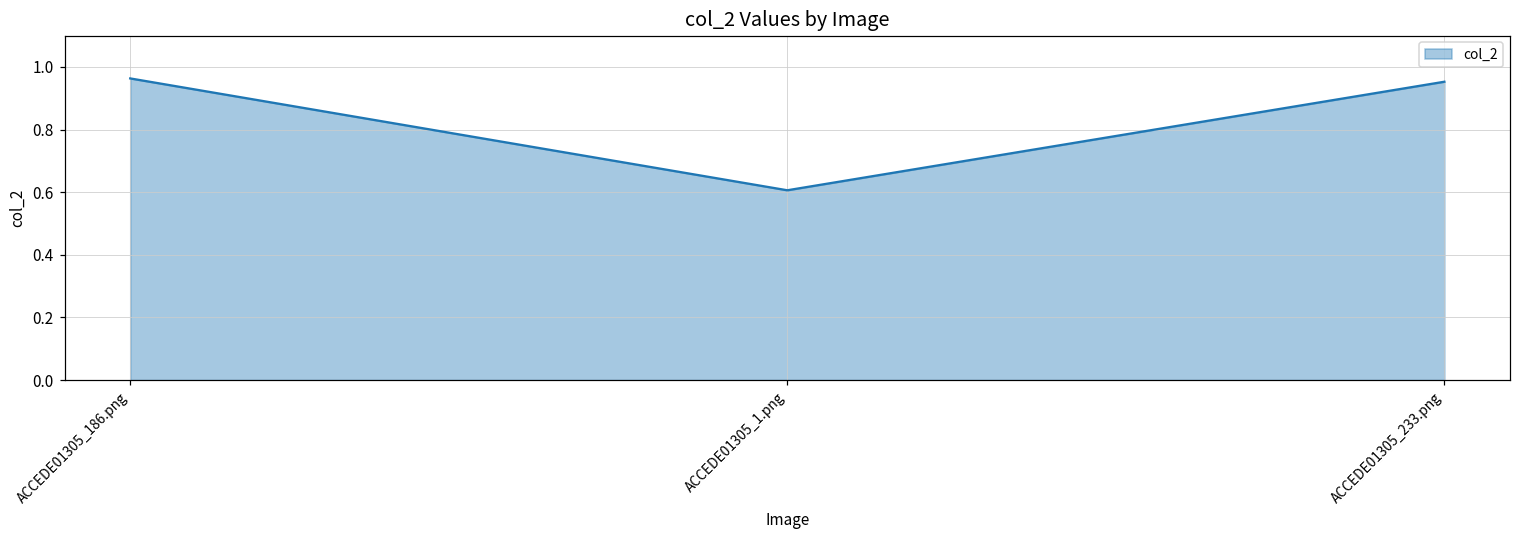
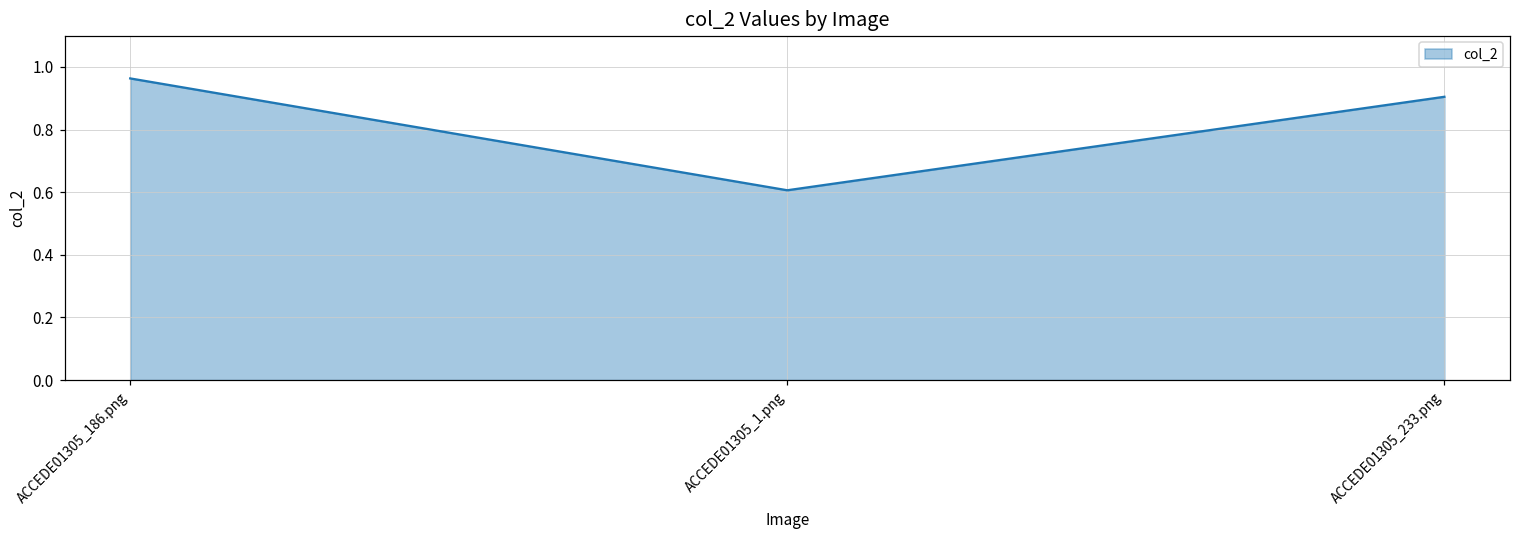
ACCEDE01305_233.png: 0.95 -> 0.90
